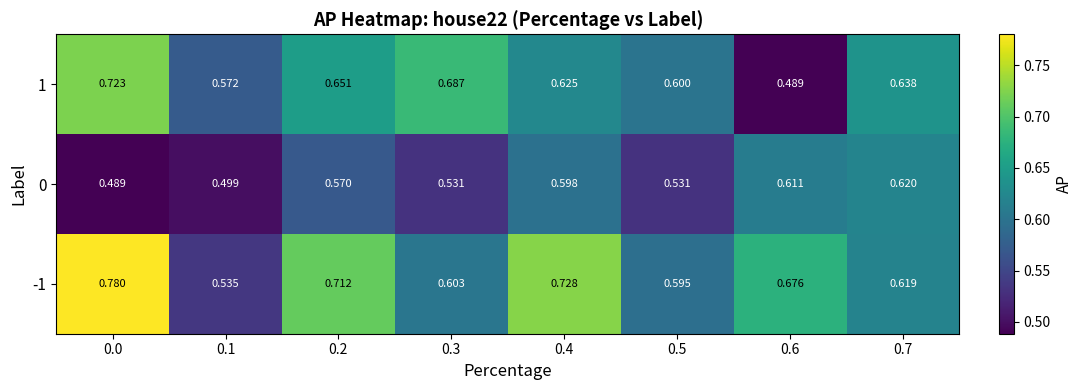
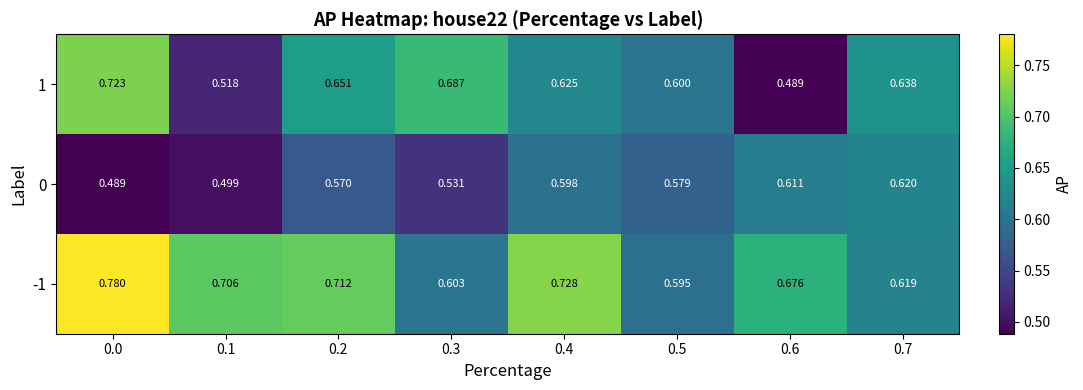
1, 0.1: 0.572 -> 0.518
0, 0.5: 0.531 -> 0.579
-1, 0.1: 0.535 -> 0.706
